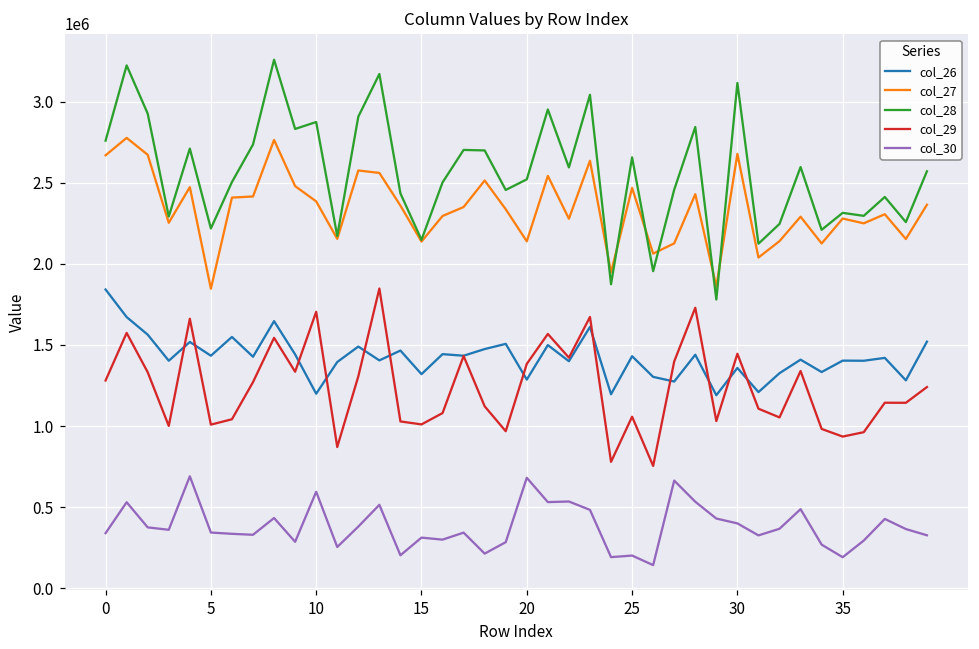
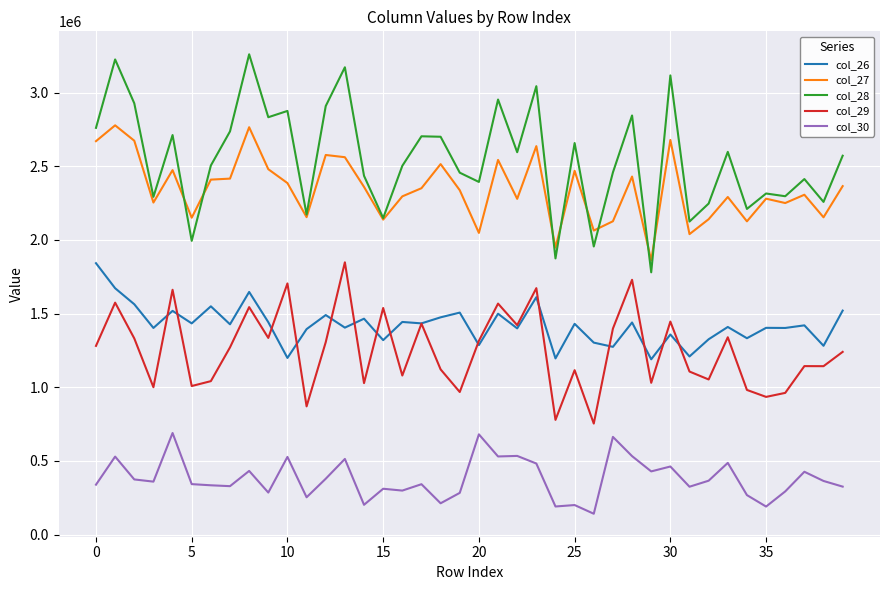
col_27, 5: 1850000 -> 2150000
col_28, 5: 2220000 -> 1990000
col_30, 10: 590000 -> 530000
col_29, 15: 1010000 -> 1540000
col_27, 20: 2140000 -> 2050000
col_28, 20: 2520000 -> 2390000
col_29, 20: 1380000 -> 1320000
col_29, 25: 1060000 -> 1120000
col_30, 30: 400000 -> 460000
